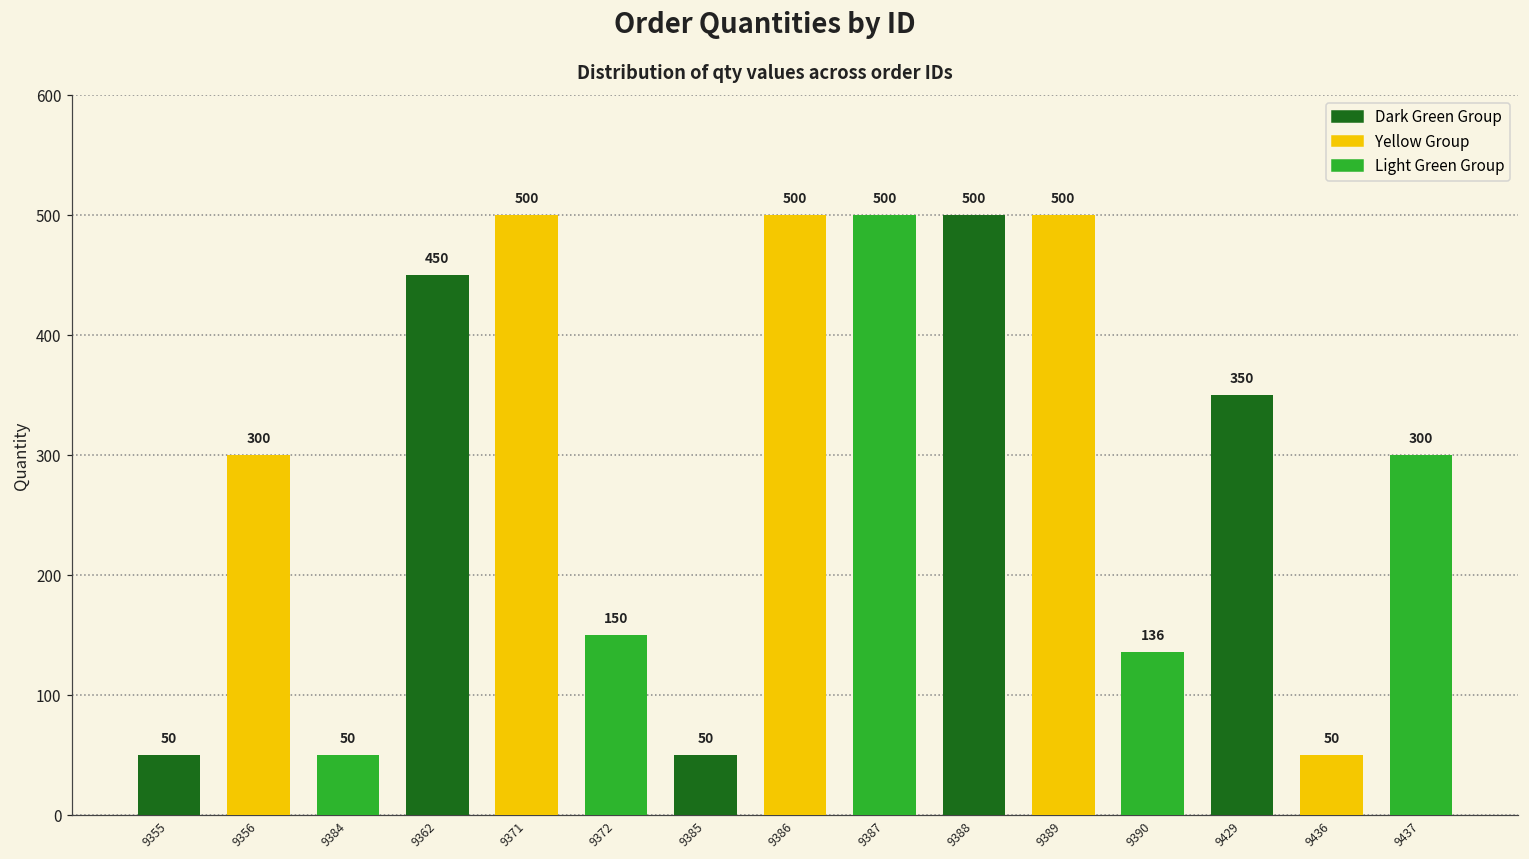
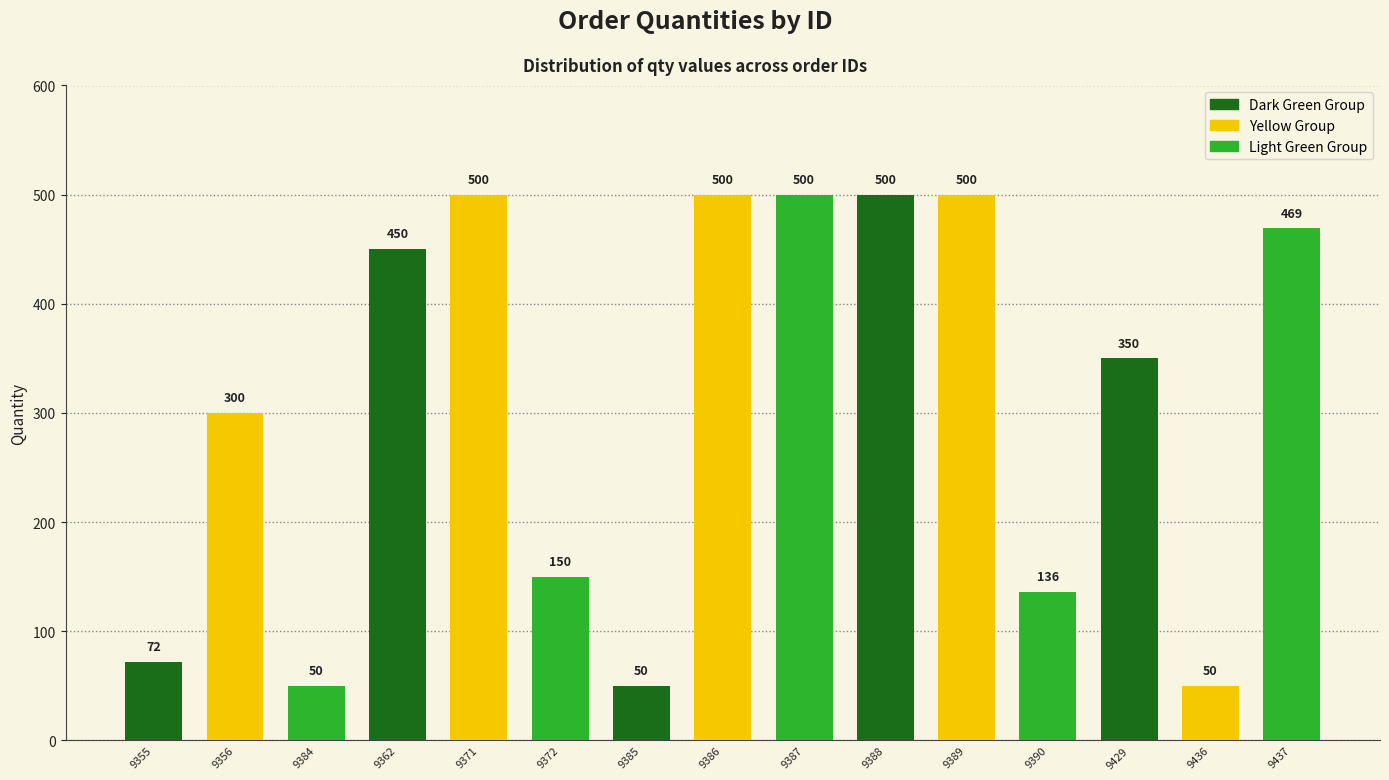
9355: 50 -> 72
9437: 300 -> 469
